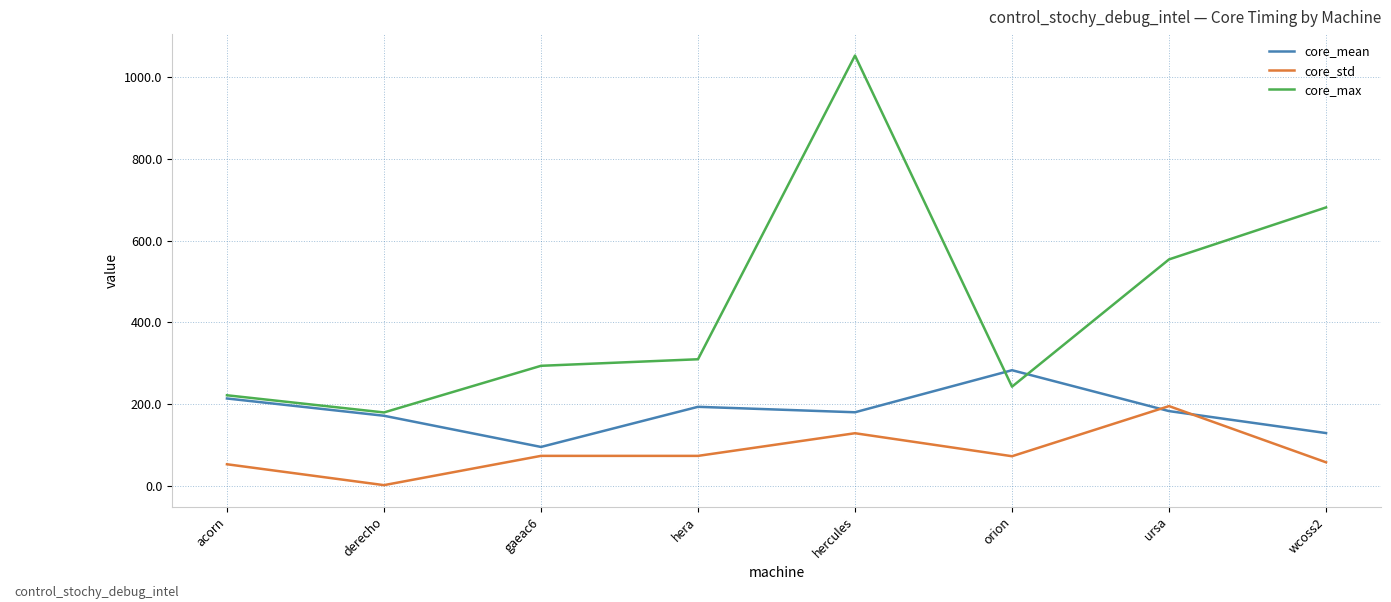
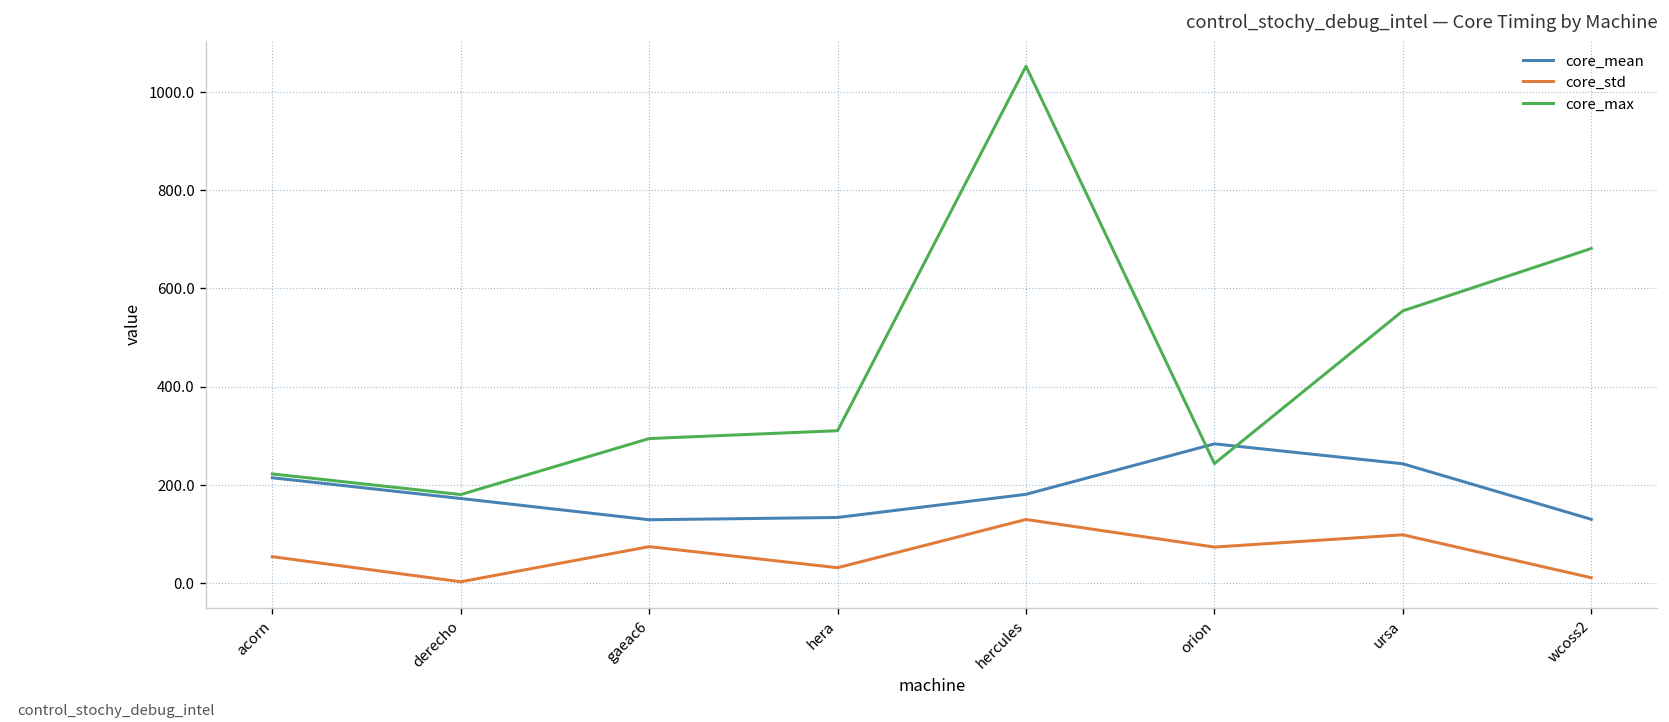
core_mean, gaeac6: 100 -> 130
core_mean, hera: 190 -> 130
core_std, hera: 70 -> 30
core_mean, ursa: 180 -> 240
core_std, ursa: 200 -> 100
core_std, wcoss2: 60 -> 10
